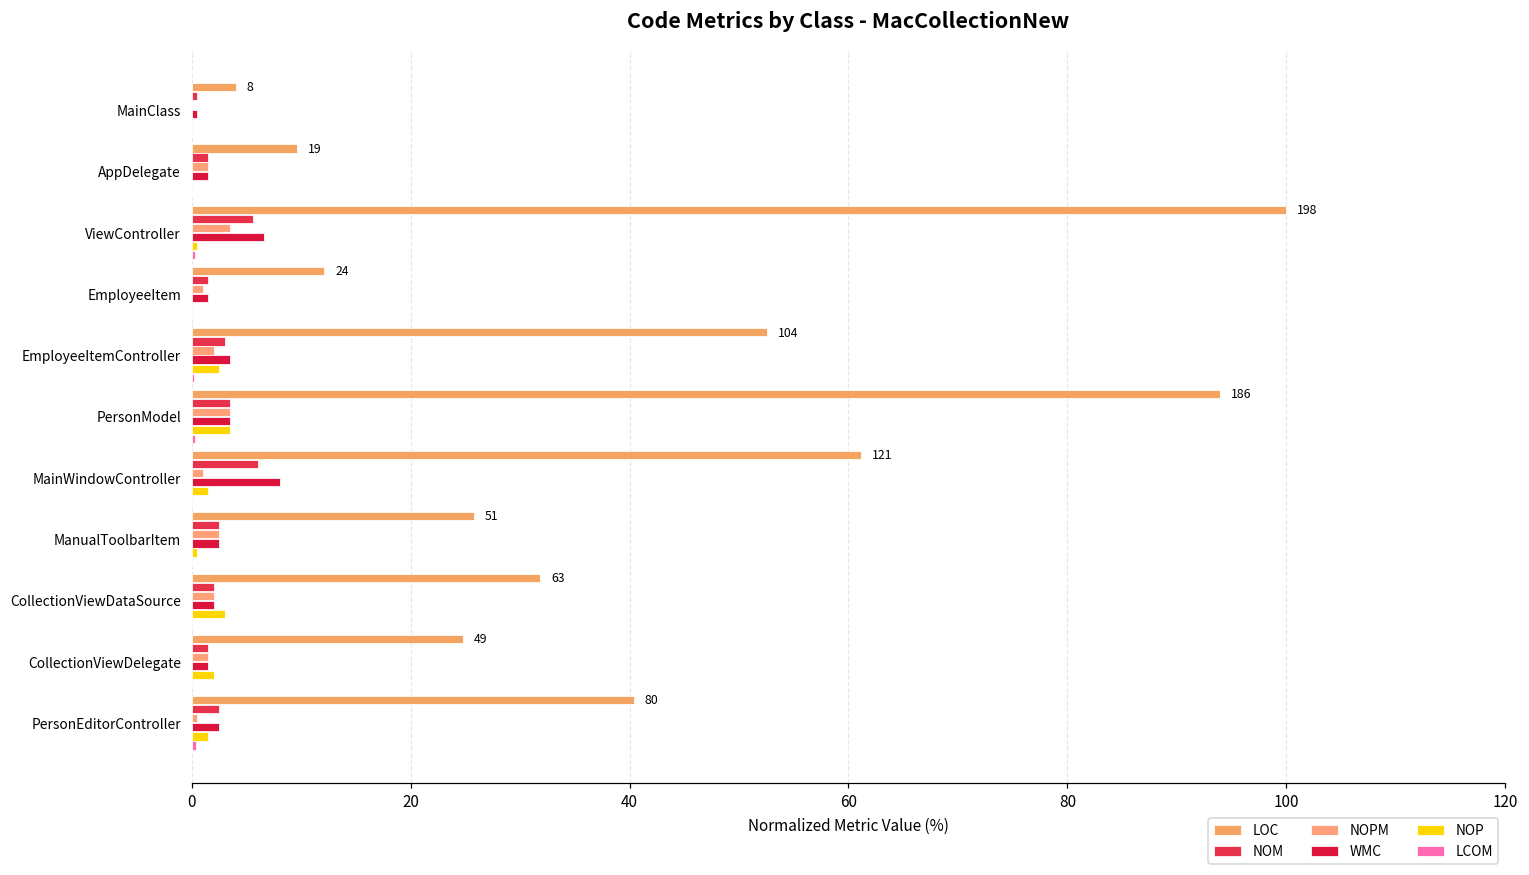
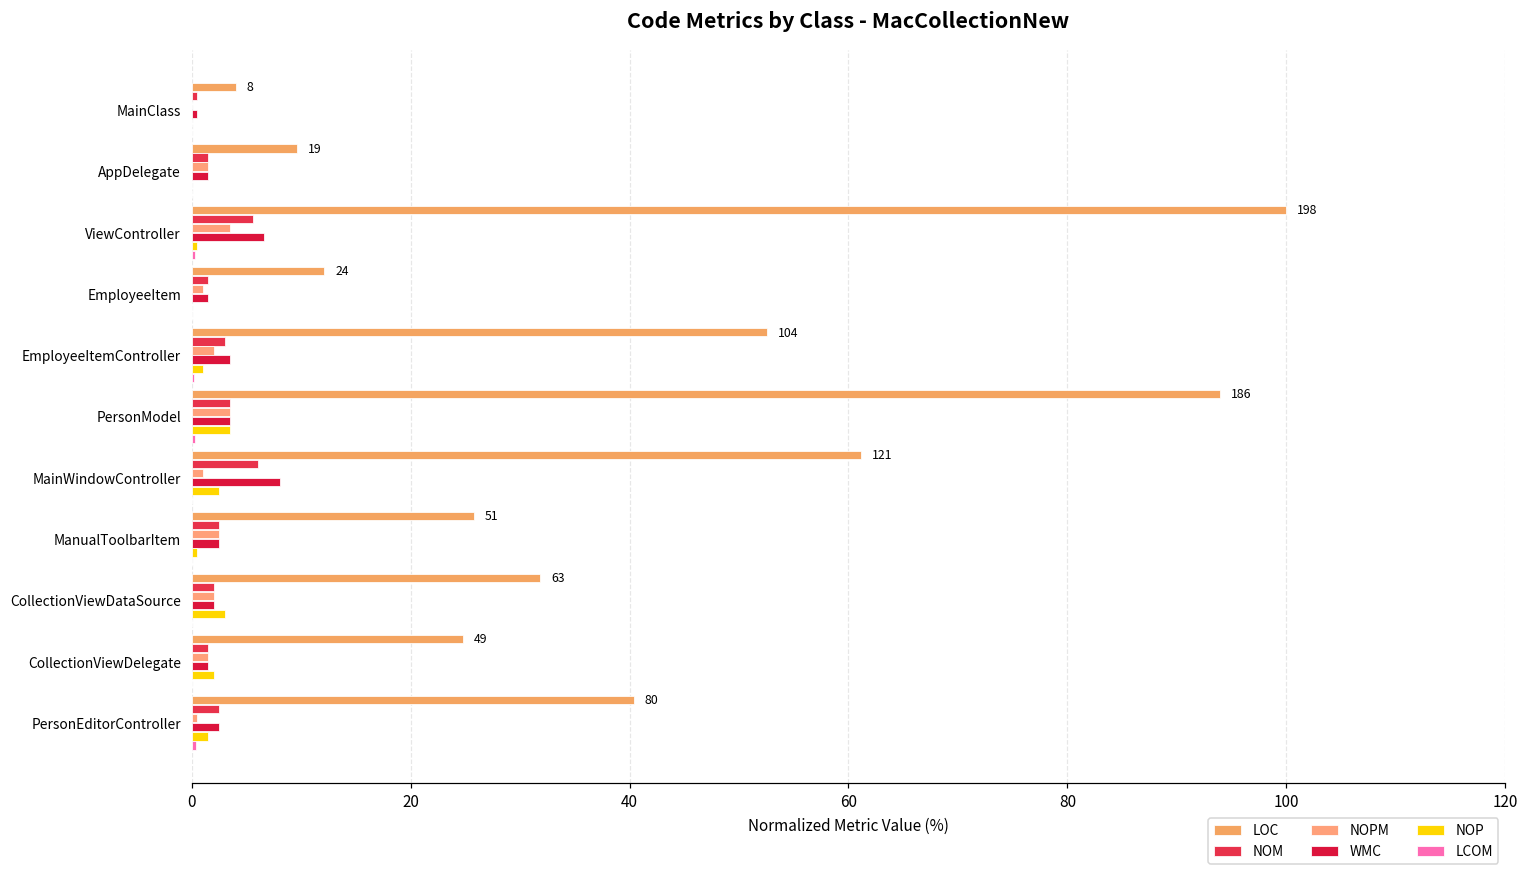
NOP, EmployeeItemController: 3 -> 1
NOP, MainWindowController: 2 -> 3
